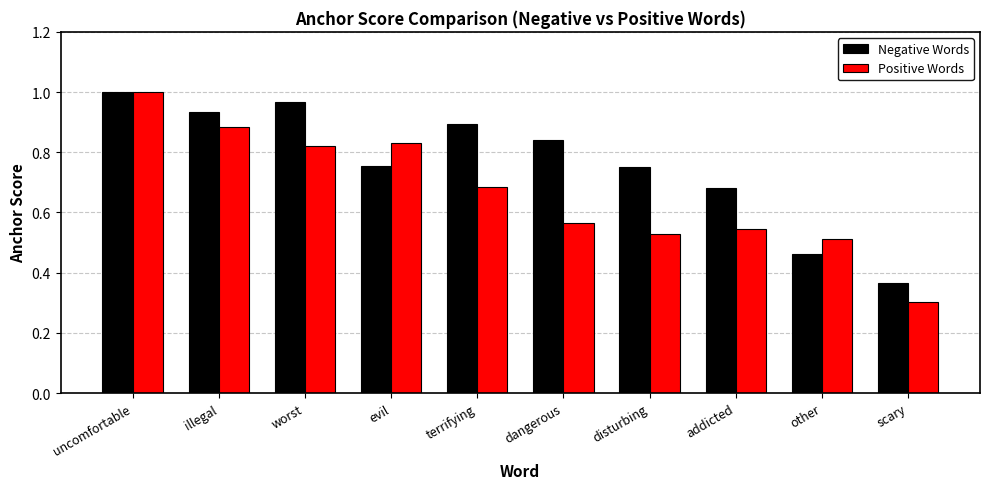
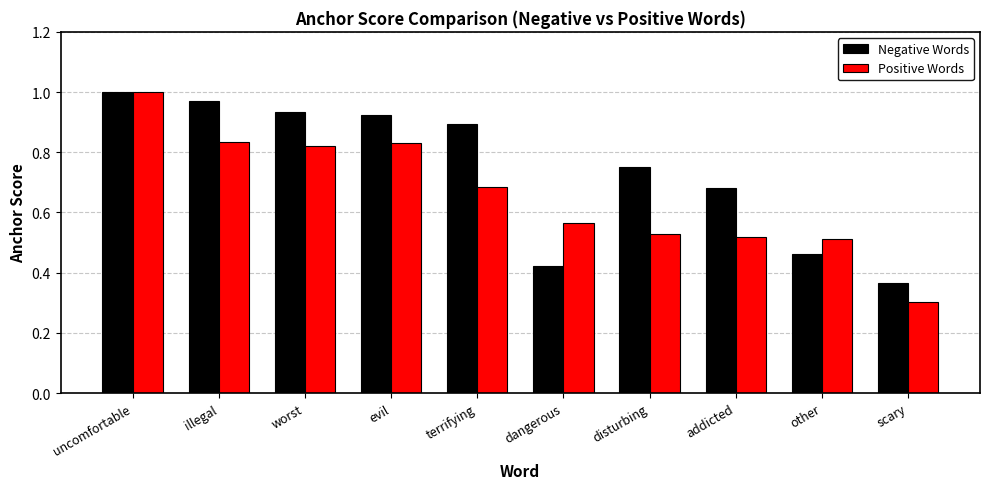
Negative Words, illegal: 0.93 -> 0.97
Positive Words, illegal: 0.88 -> 0.83
Negative Words, worst: 0.97 -> 0.94
Negative Words, evil: 0.75 -> 0.92
Negative Words, dangerous: 0.84 -> 0.42
Positive Words, addicted: 0.54 -> 0.52
